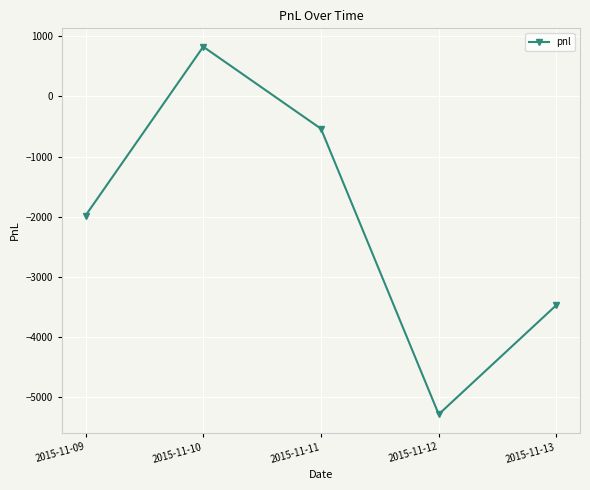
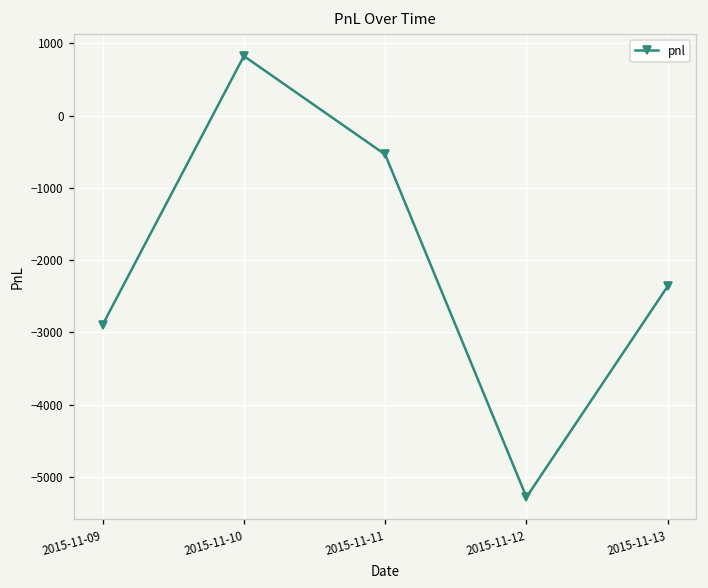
2015-11-09: -2000 -> -2900
2015-11-13: -3500 -> -2400
